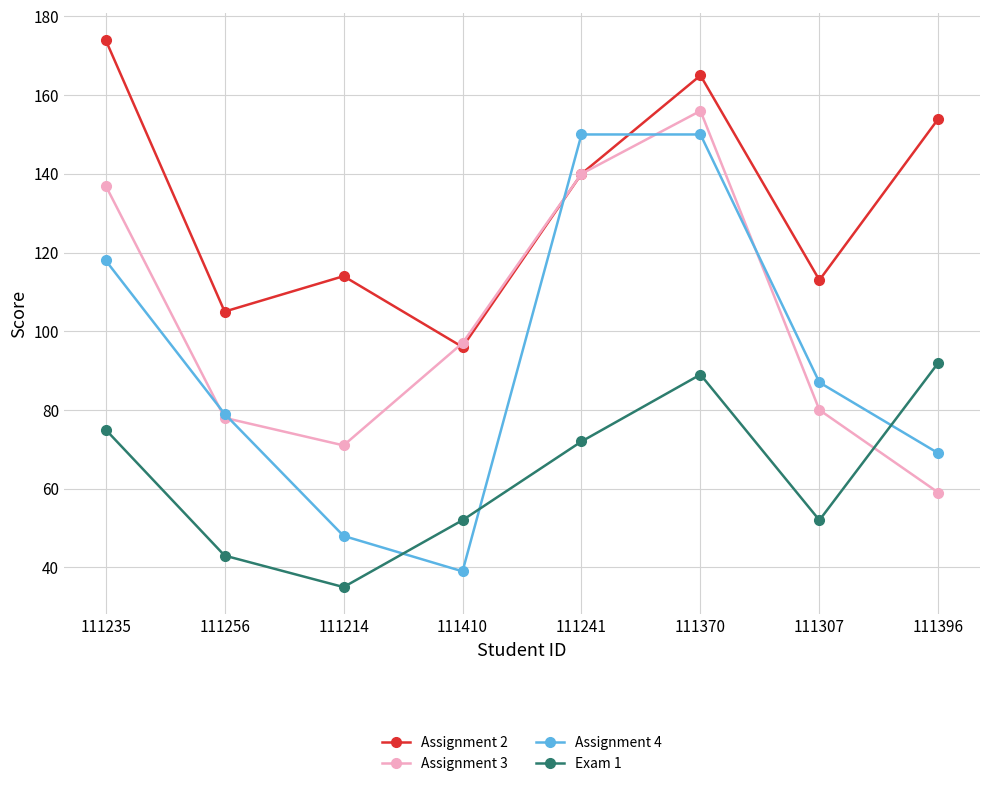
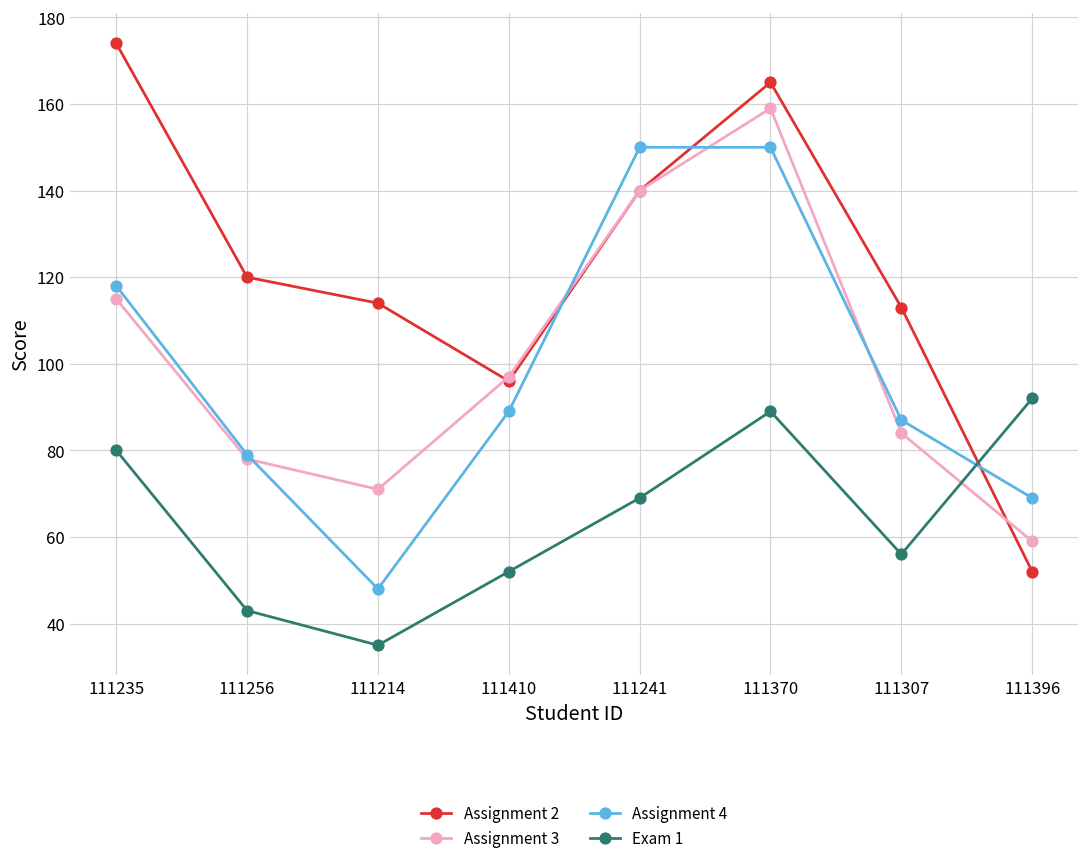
Assignment 3, 111235: 137 -> 115
Exam 1, 111235: 75 -> 80
Assignment 2, 111256: 105 -> 120
Assignment 4, 111410: 39 -> 89
Exam 1, 111241: 72 -> 69
Assignment 3, 111370: 156 -> 159
Assignment 3, 111307: 80 -> 84
Exam 1, 111307: 52 -> 56
Assignment 2, 111396: 154 -> 52
